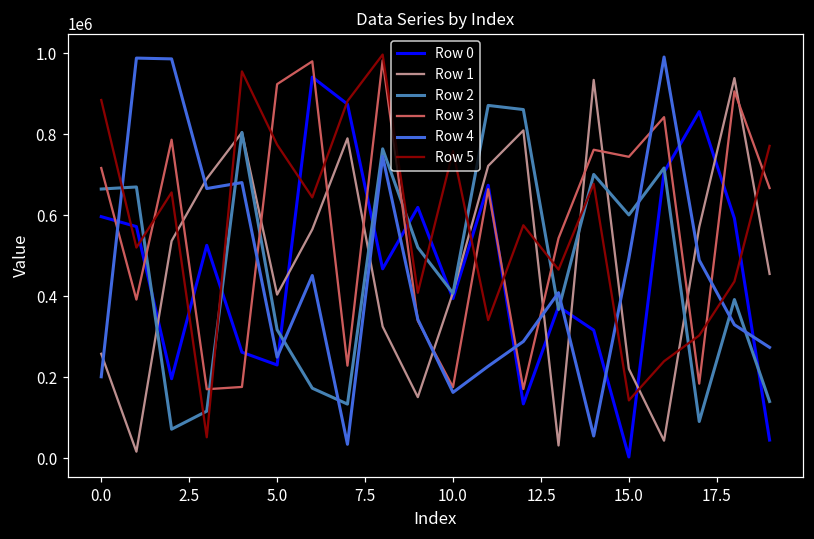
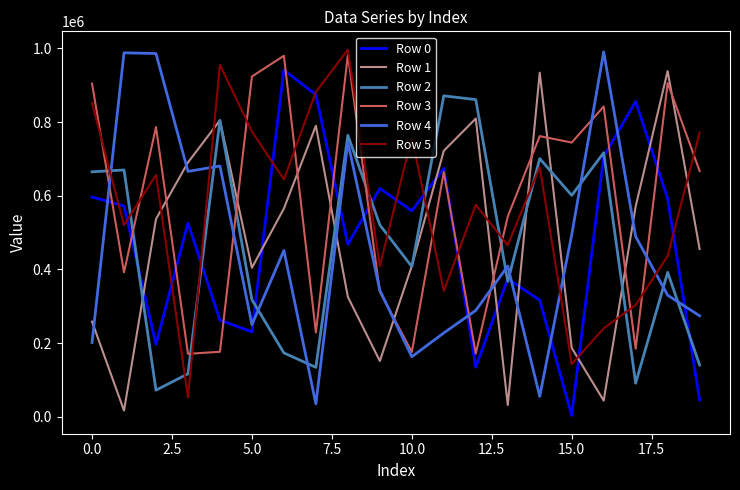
Row 3, 0.0: 720000 -> 900000
Row 5, 0.0: 880000 -> 850000
Row 0, 10.0: 390000 -> 560000
Row 1, 15.0: 220000 -> 190000
